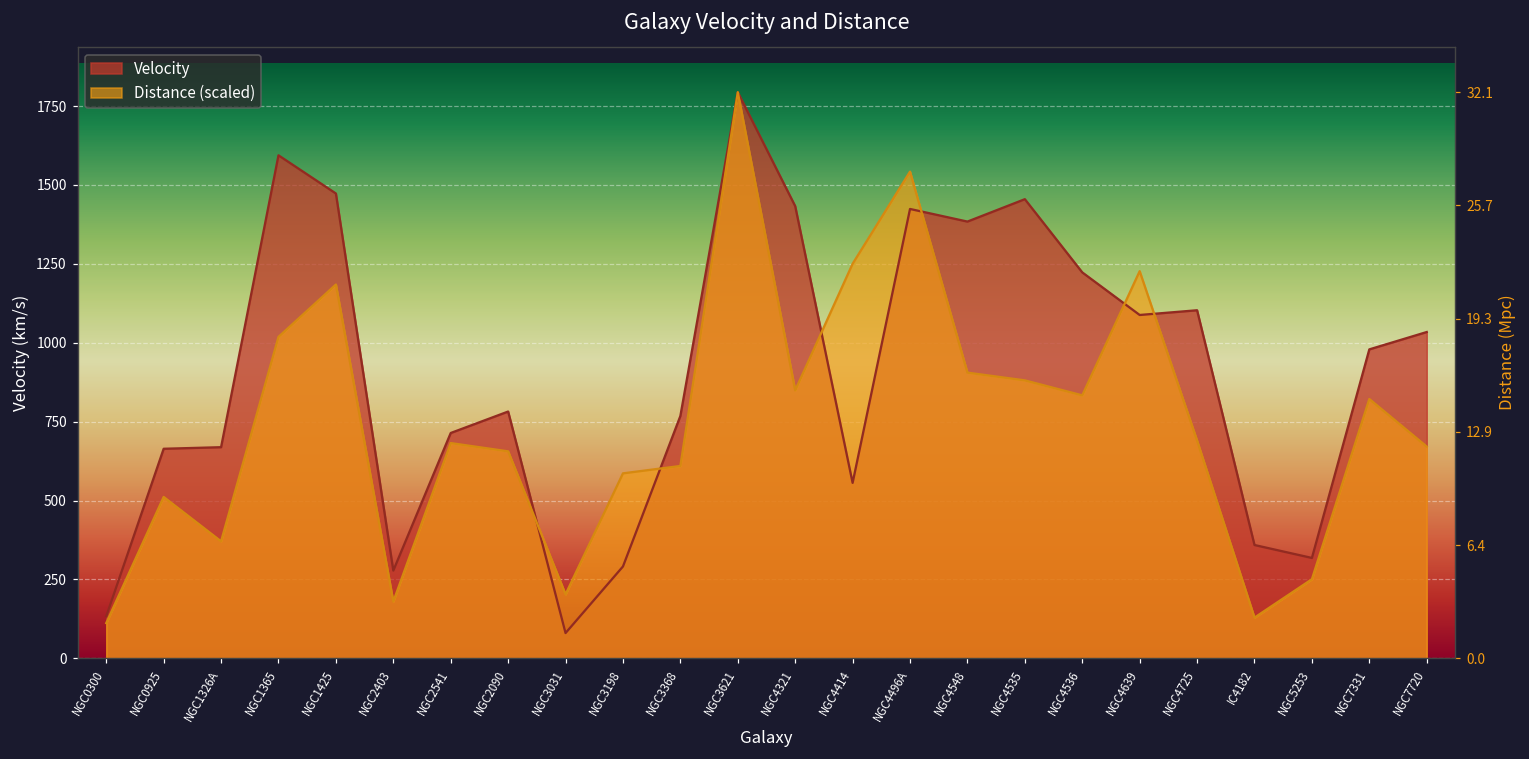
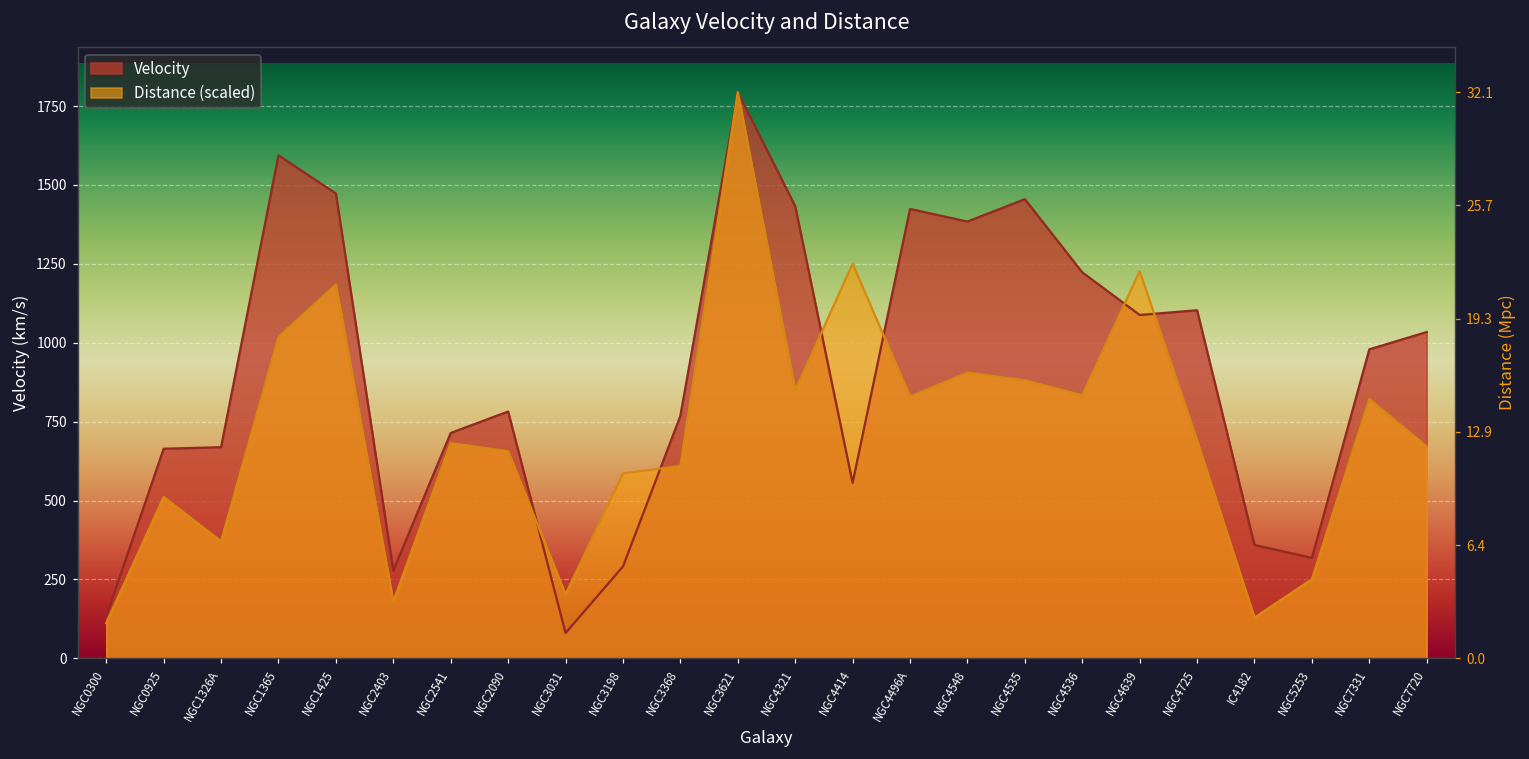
Distance (scaled), NGC4496A: 1540 -> 830
